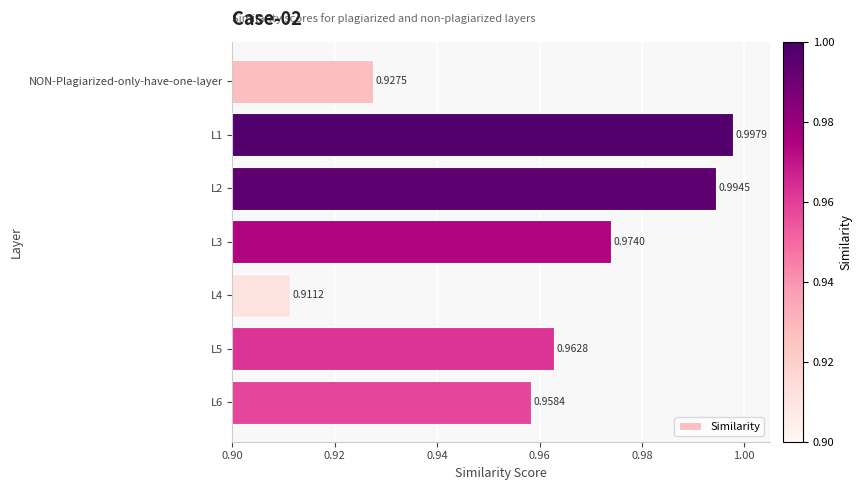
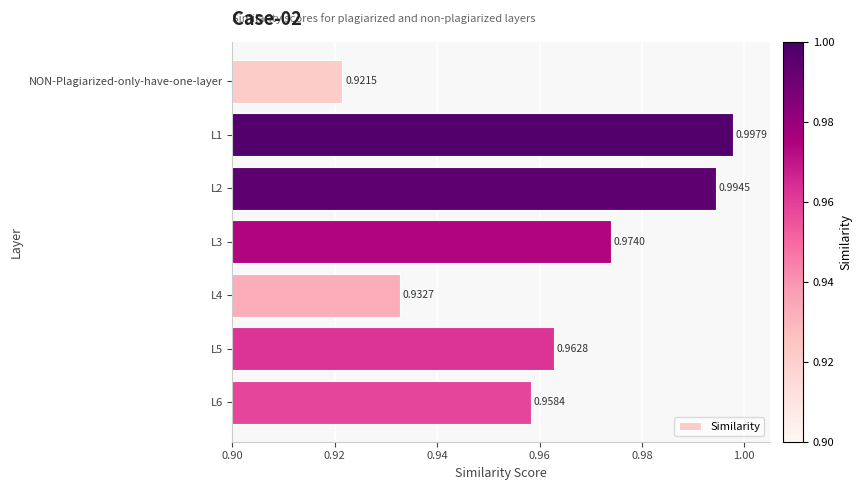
NON-Plagiarized-only-have-one-layer: 0.9275 -> 0.9215
L4: 0.9112 -> 0.9327
